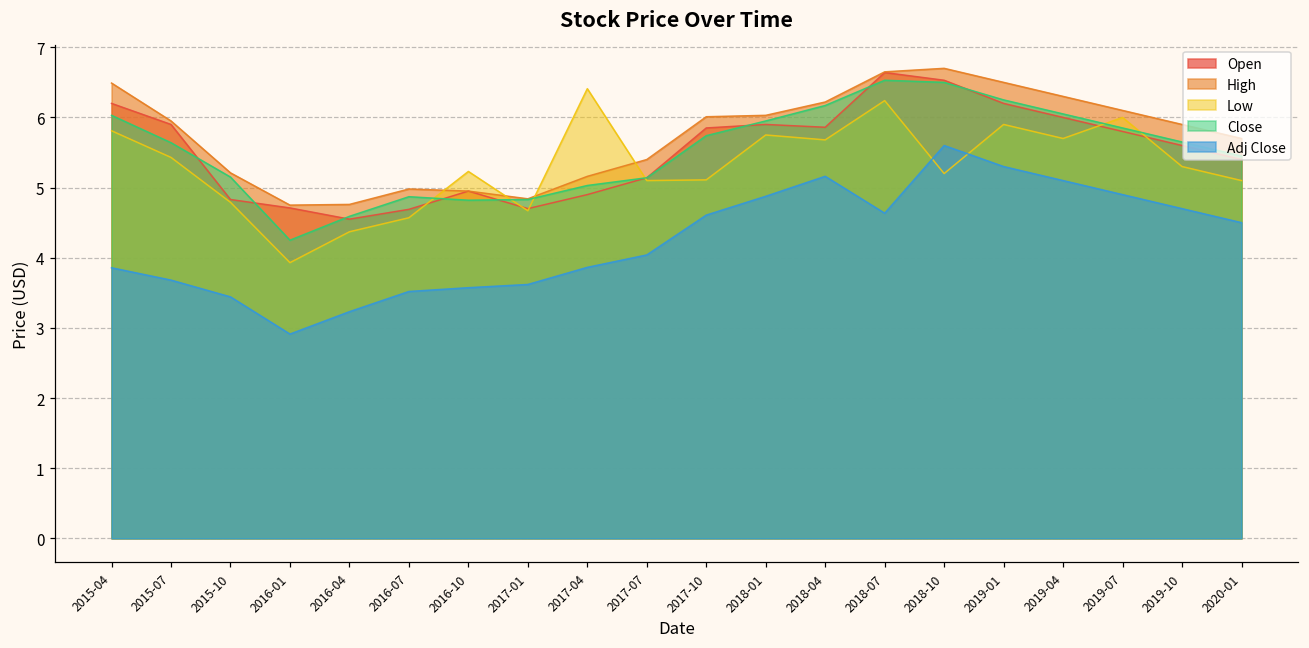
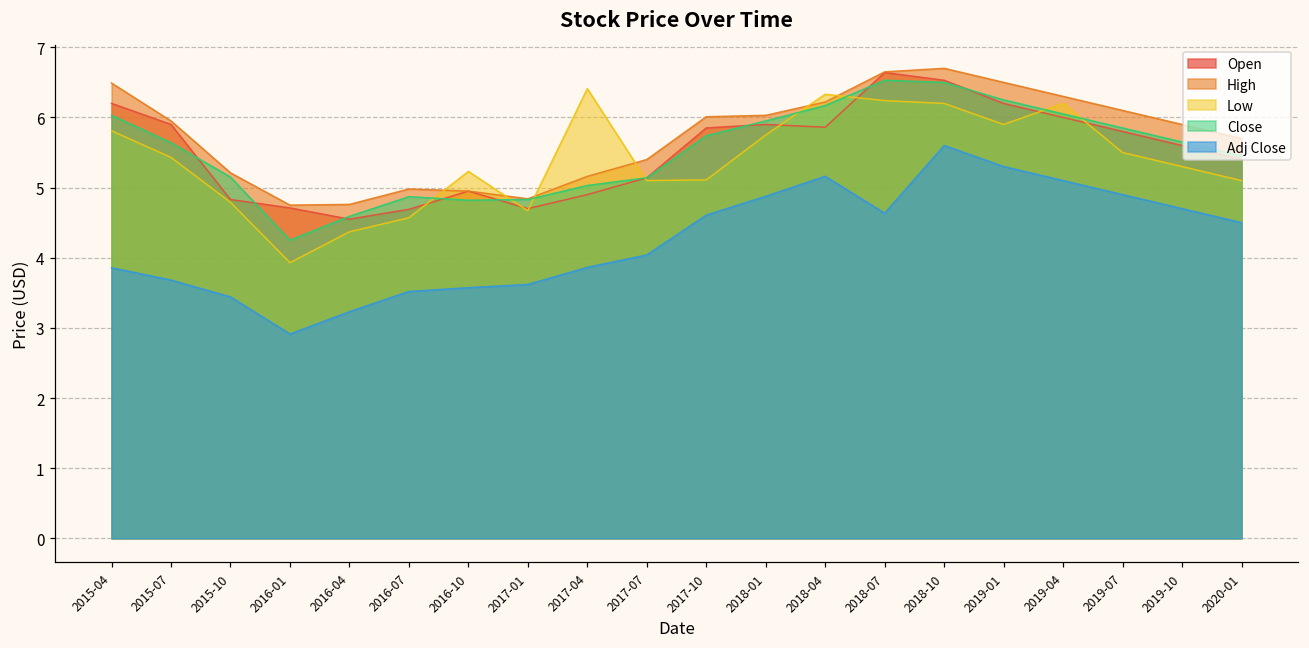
Low, 2018-04: 5.7 -> 6.3
Low, 2018-10: 5.2 -> 6.2
Low, 2019-04: 5.7 -> 6.2
Low, 2019-07: 6.0 -> 5.5
